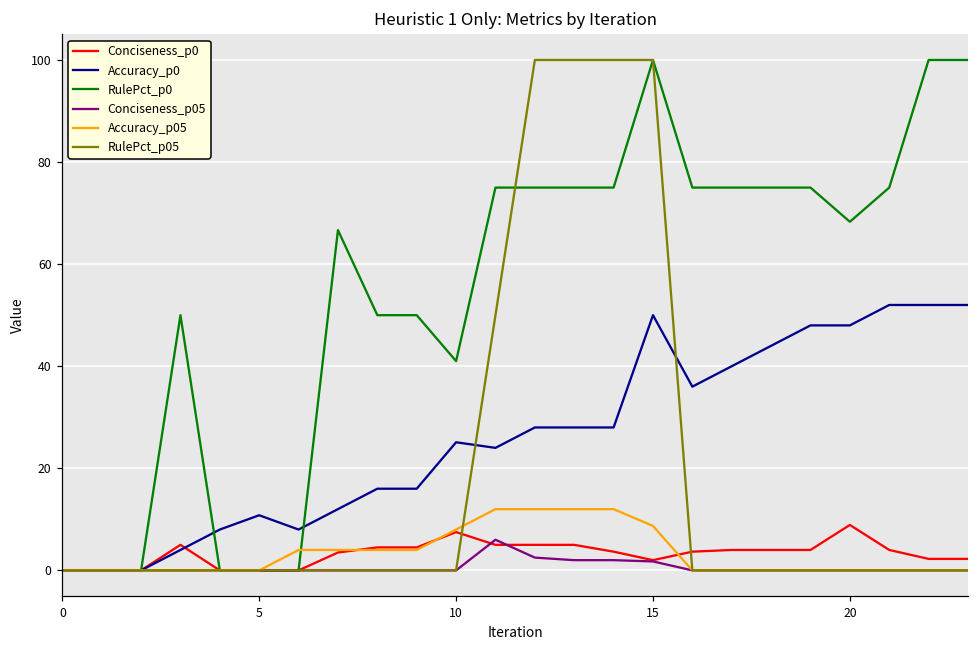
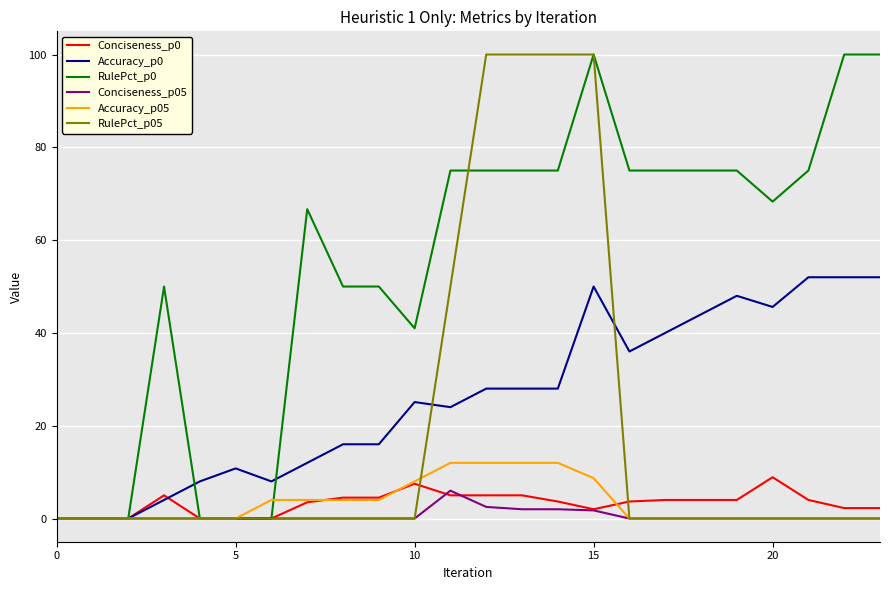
Accuracy_p0, 20: 48 -> 46
